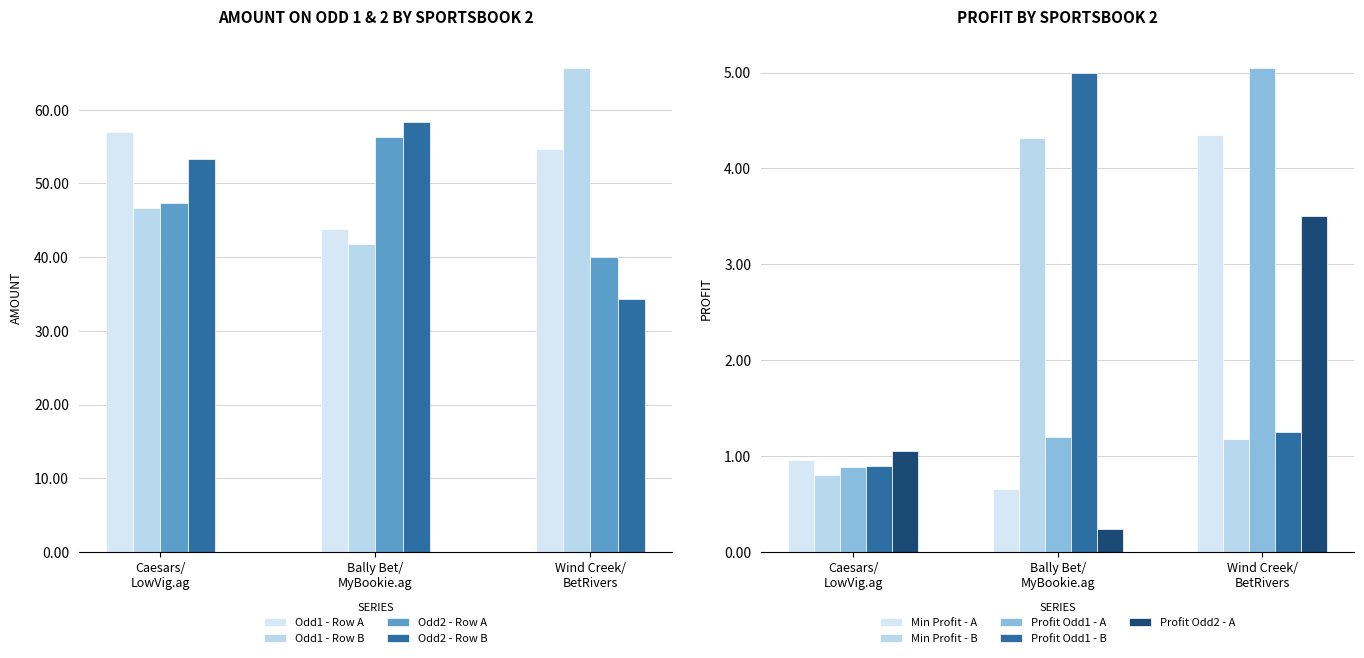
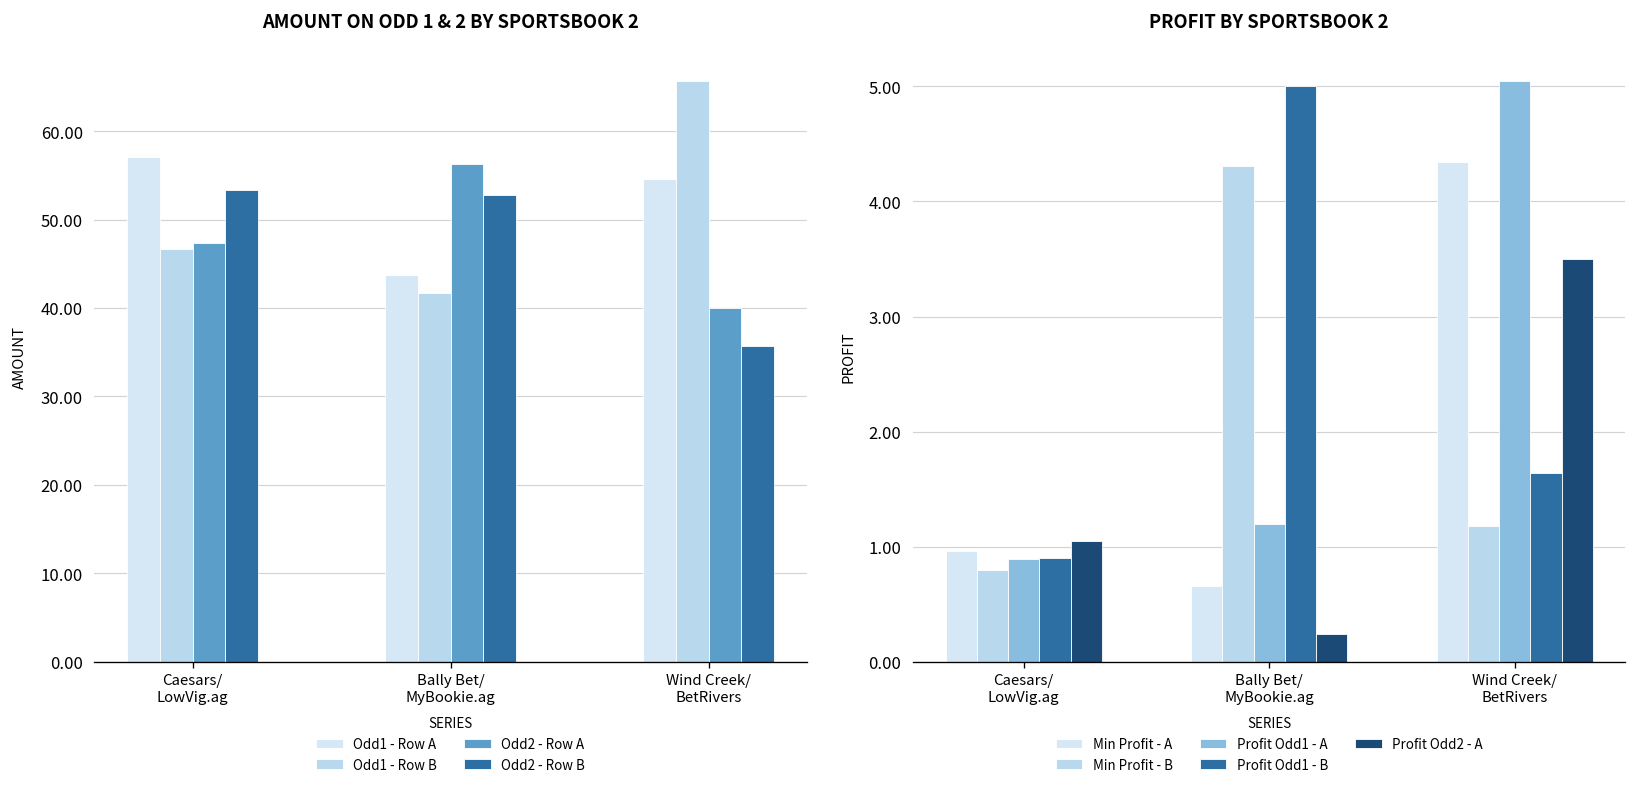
AMOUNT ON ODD 1 & 2 BY SPORTSBOOK 2, Odd2 - Row B, Bally Bet/ MyBookie.ag: 58 -> 53
AMOUNT ON ODD 1 & 2 BY SPORTSBOOK 2, Odd2 - Row B, Wind Creek/ BetRivers: 34 -> 36
PROFIT BY SPORTSBOOK 2, Profit Odd1 - B, Wind Creek/ BetRivers: 1.2 -> 1.6
